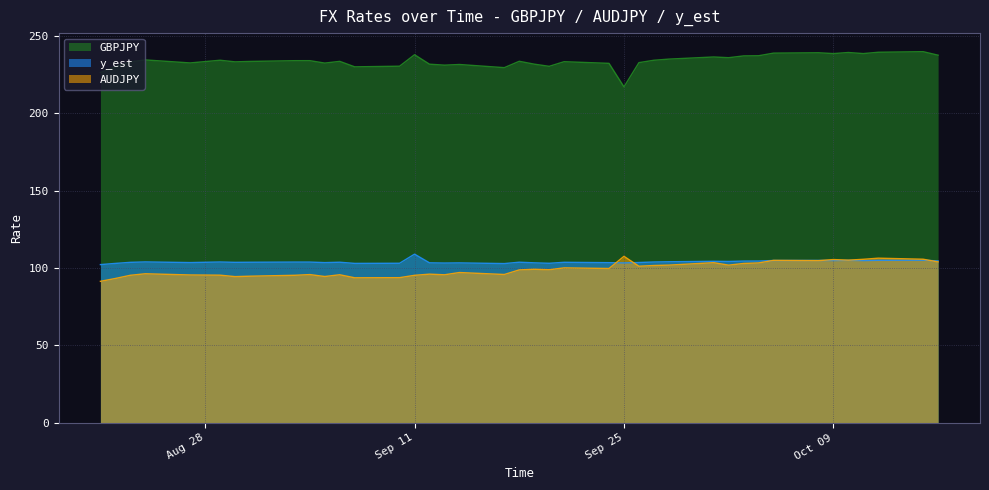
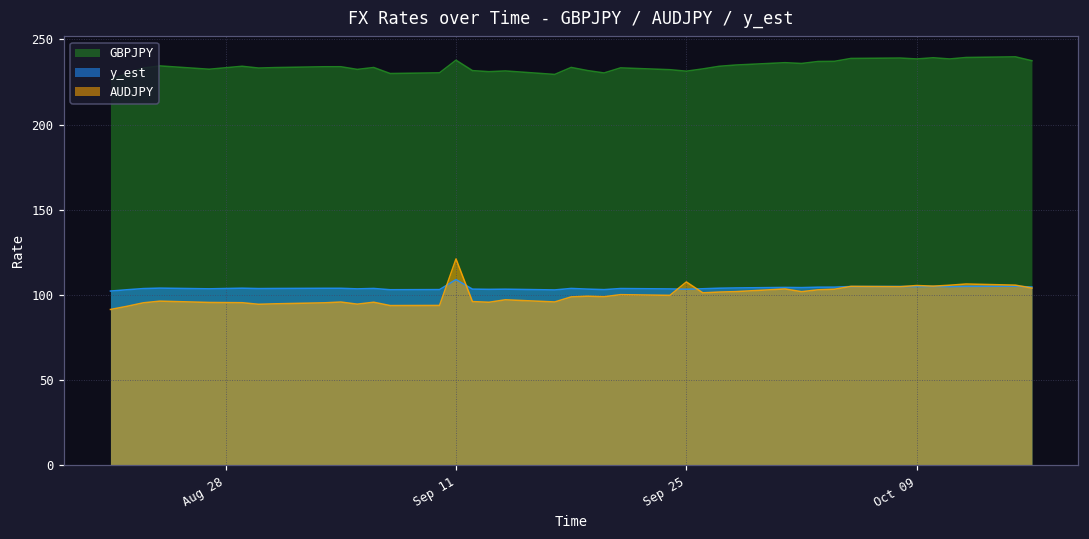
AUDJPY, Sep 11: 95 -> 121
GBPJPY, Sep 25: 217 -> 231
